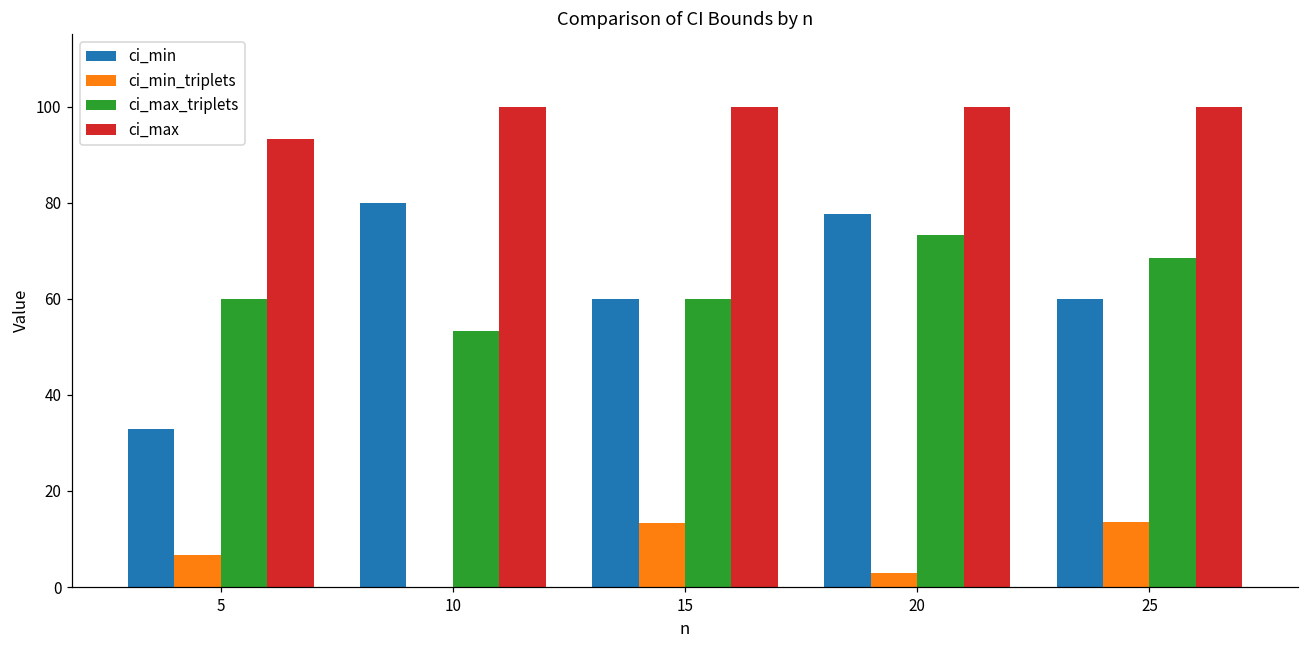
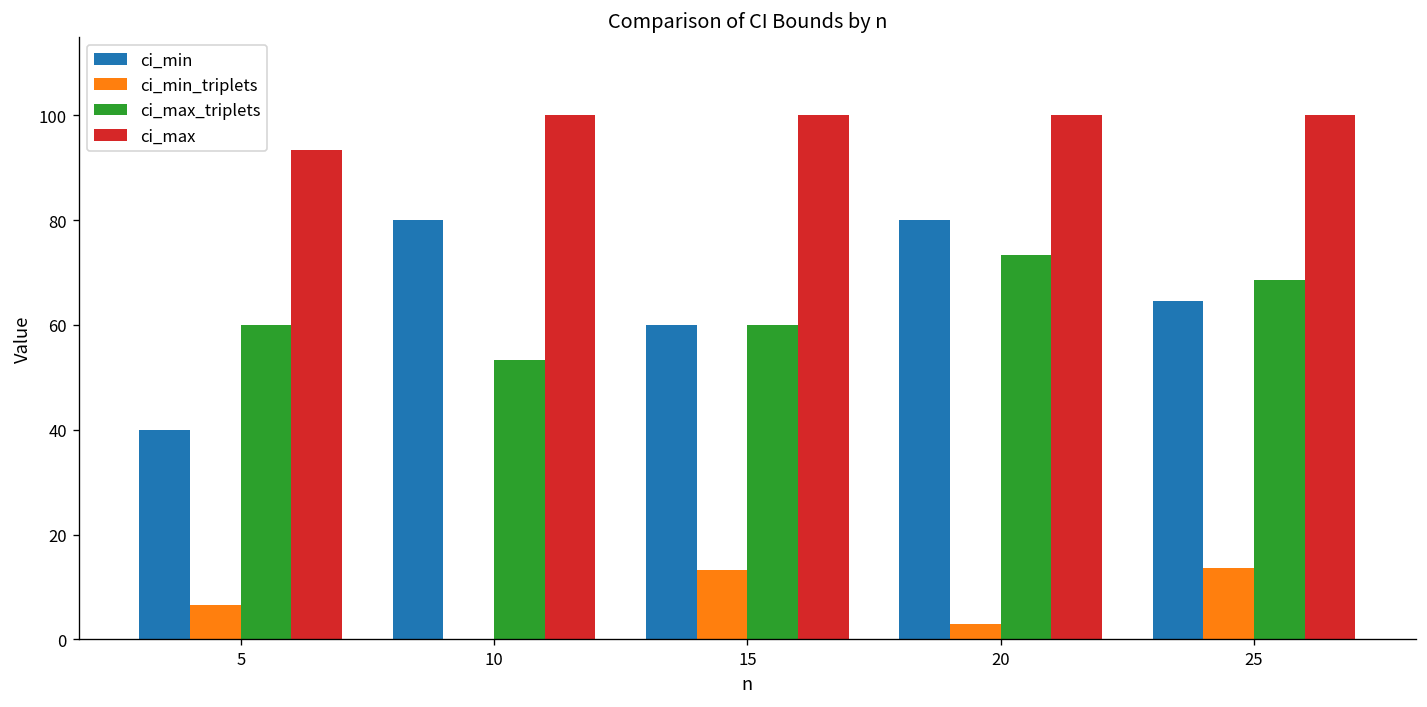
ci_min, 5: 33 -> 40
ci_min, 20: 78 -> 80
ci_min, 25: 60 -> 65
